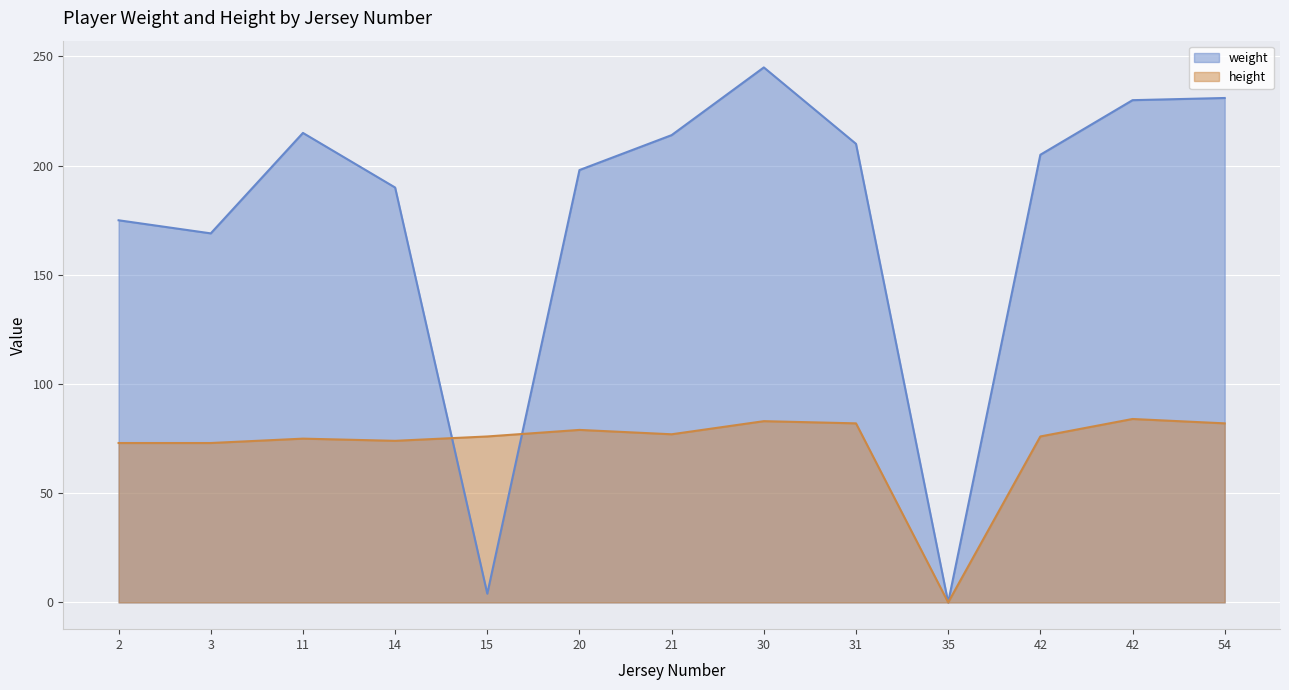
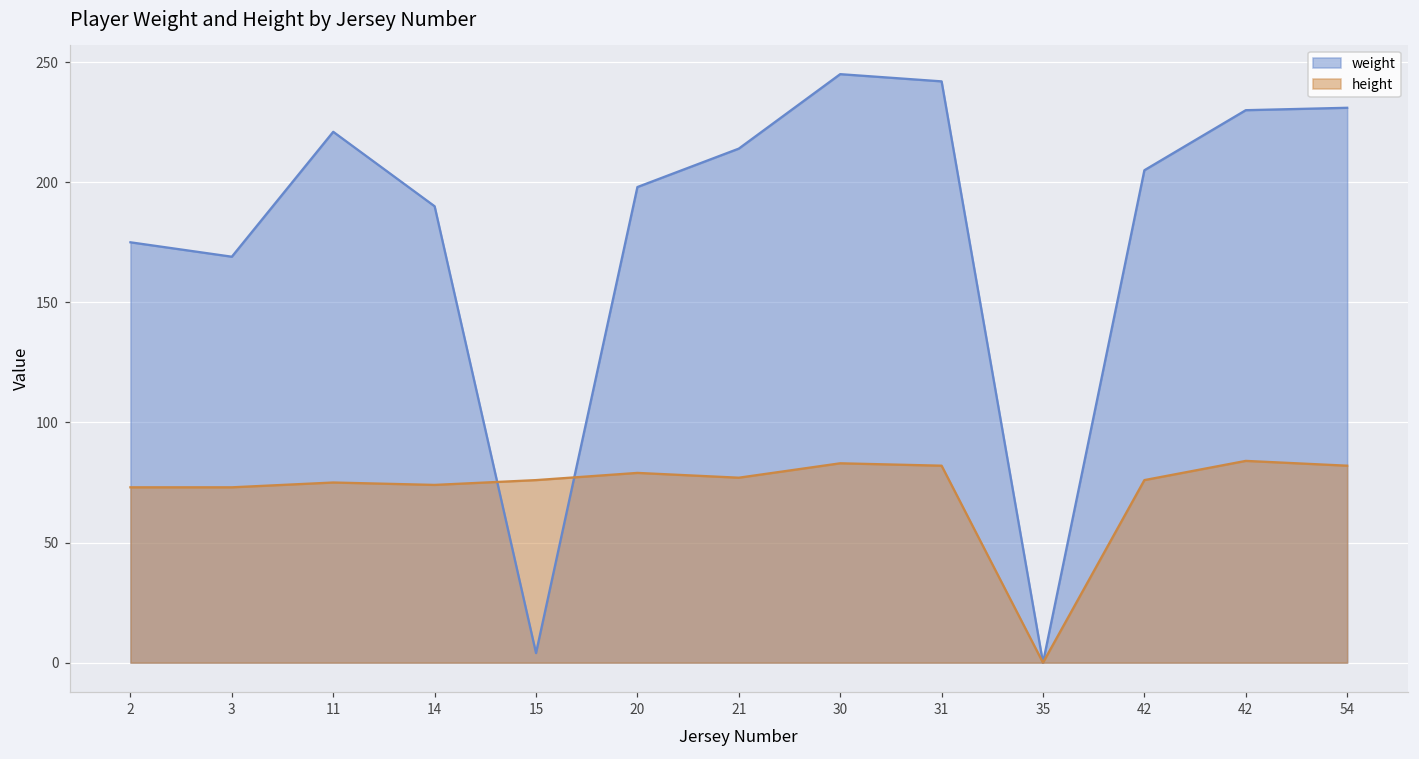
weight, 11: 215 -> 221
weight, 31: 210 -> 242
